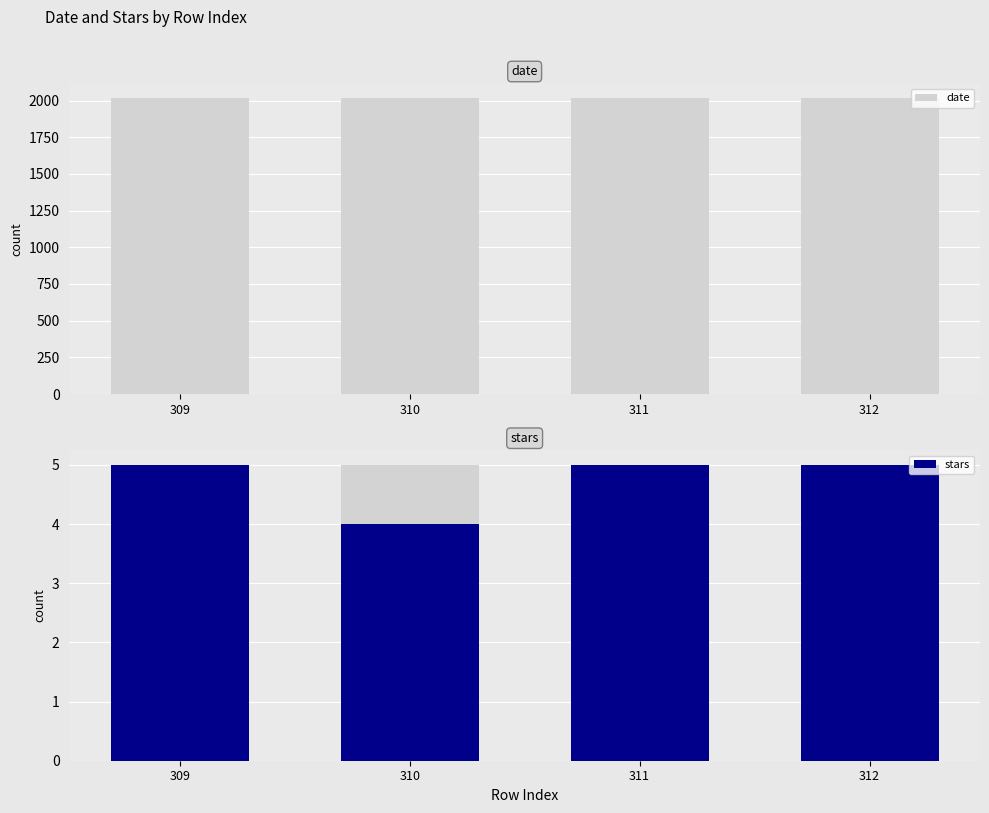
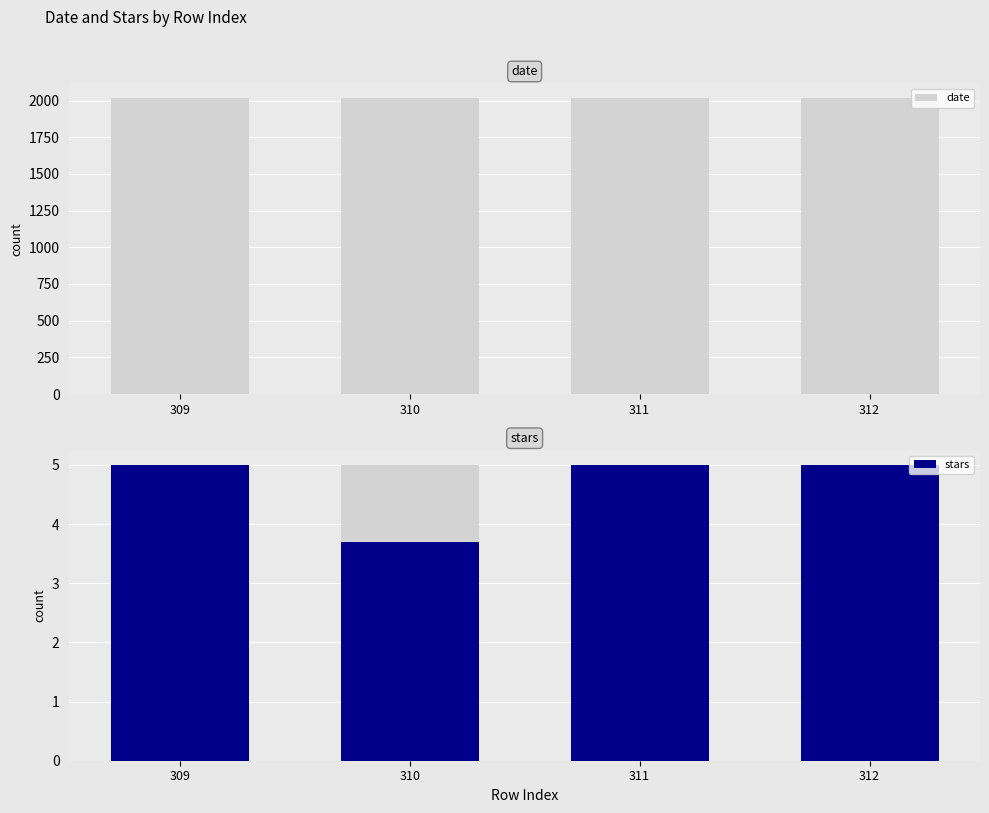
stars, stars, 310: 4.0 -> 3.7
